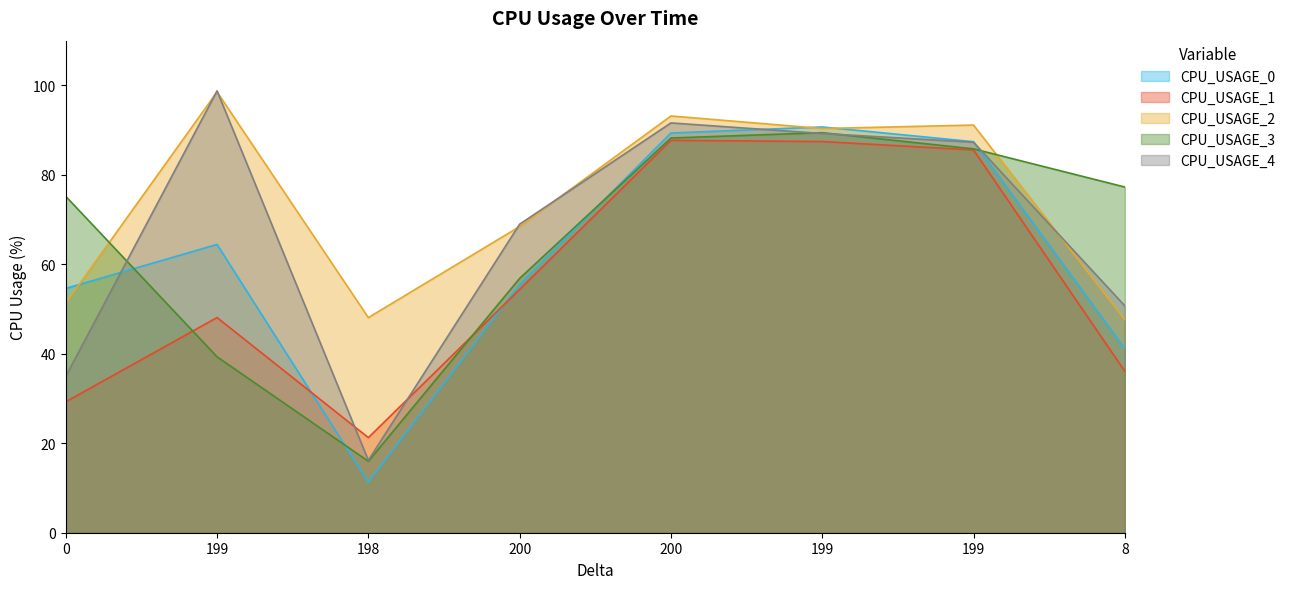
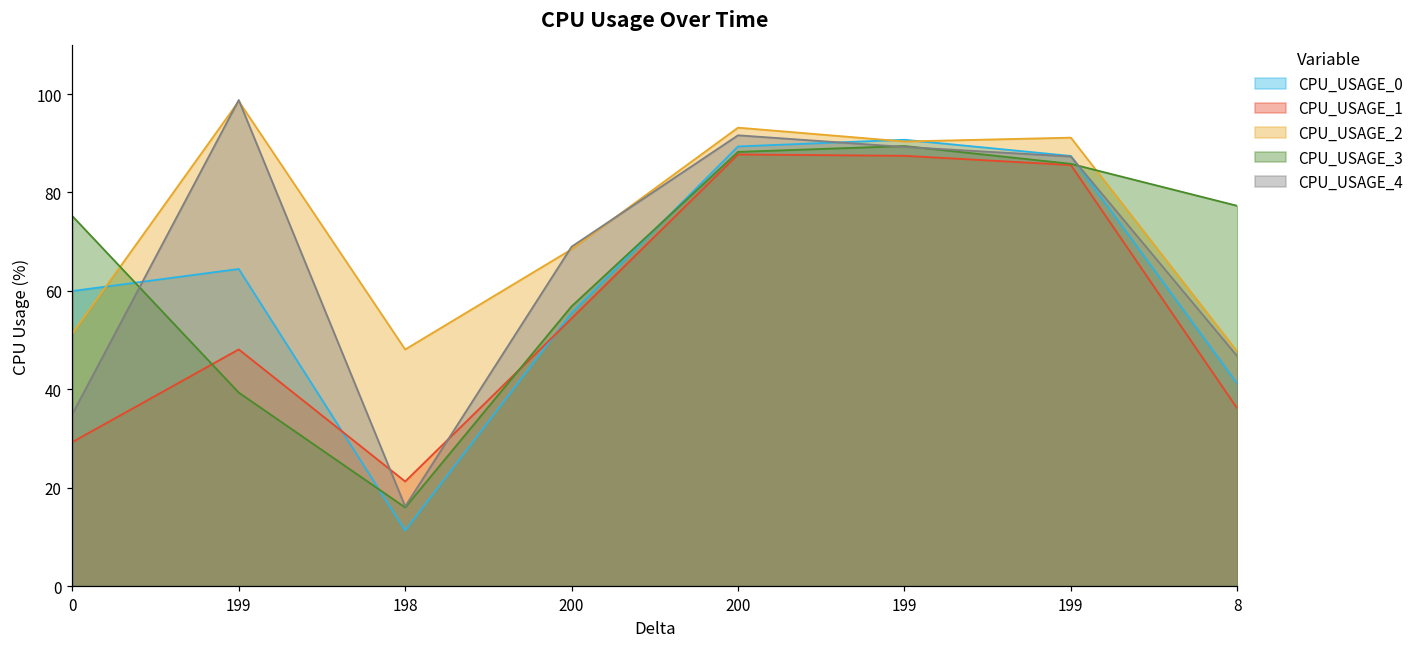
CPU_USAGE_0, 0: 55 -> 60
CPU_USAGE_4, 8: 51 -> 47
